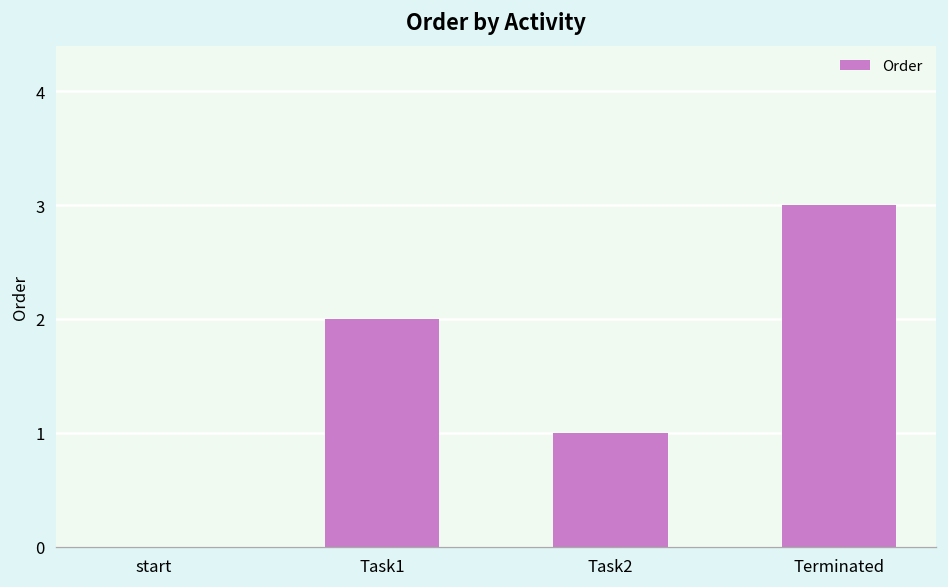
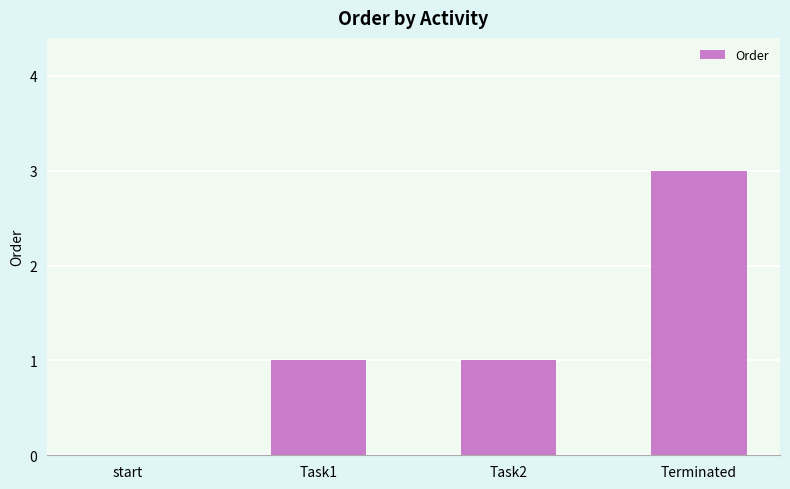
Task1: 2 -> 1
